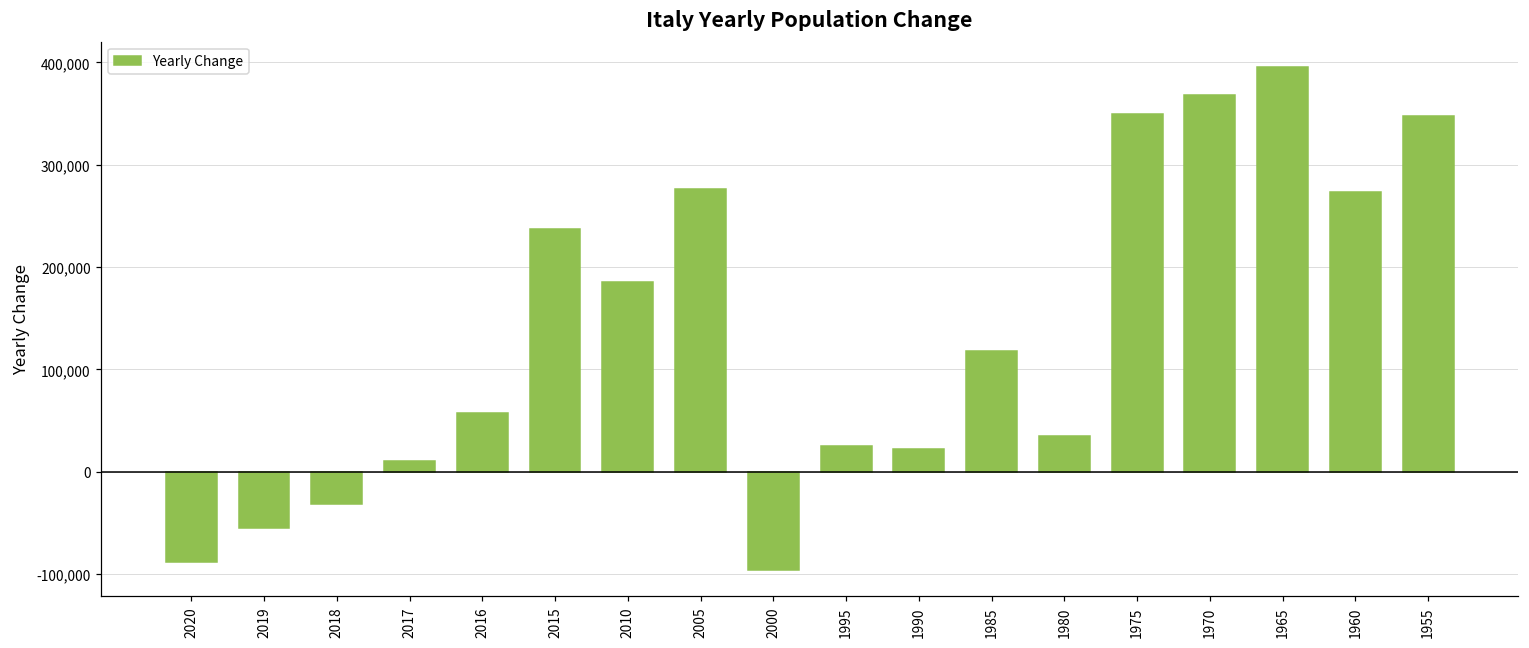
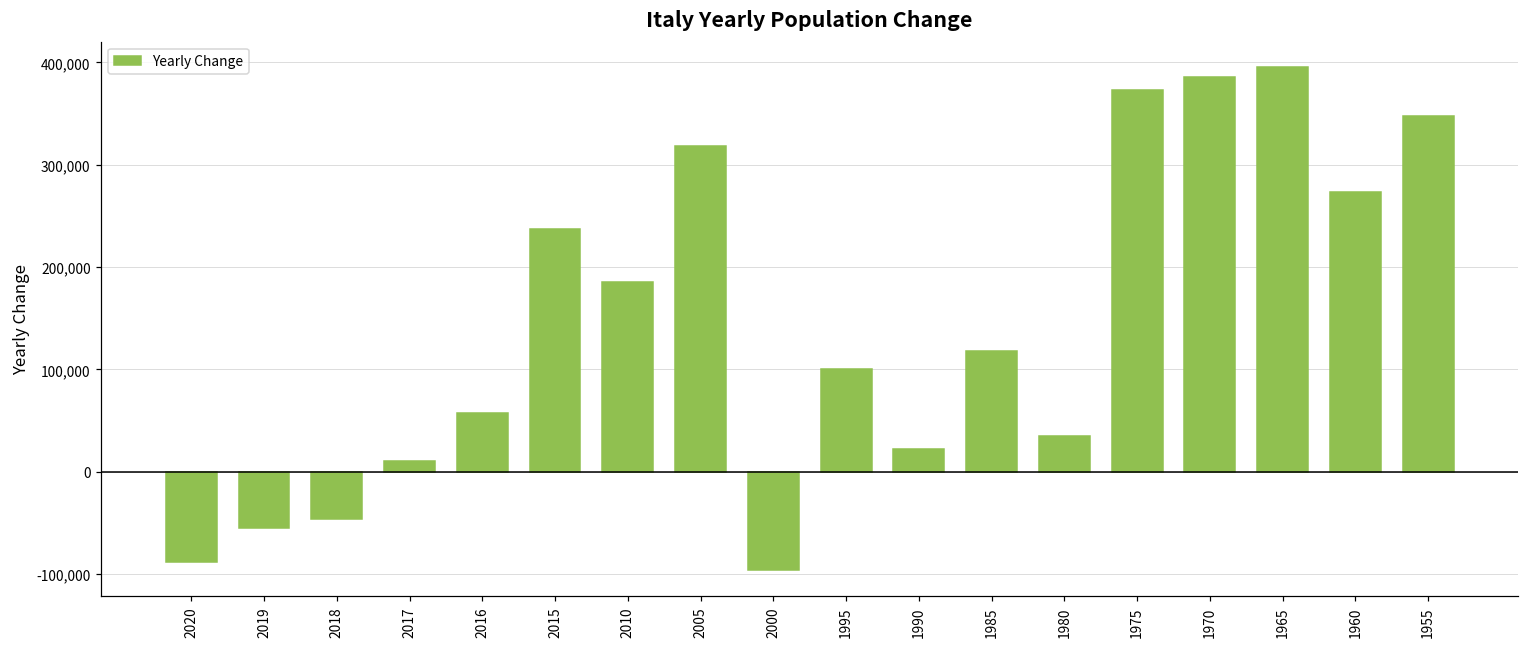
2018: -30,000 -> -50,000
2005: 280,000 -> 320,000
1995: 30,000 -> 100,000
1975: 350,000 -> 370,000
1970: 370,000 -> 390,000
